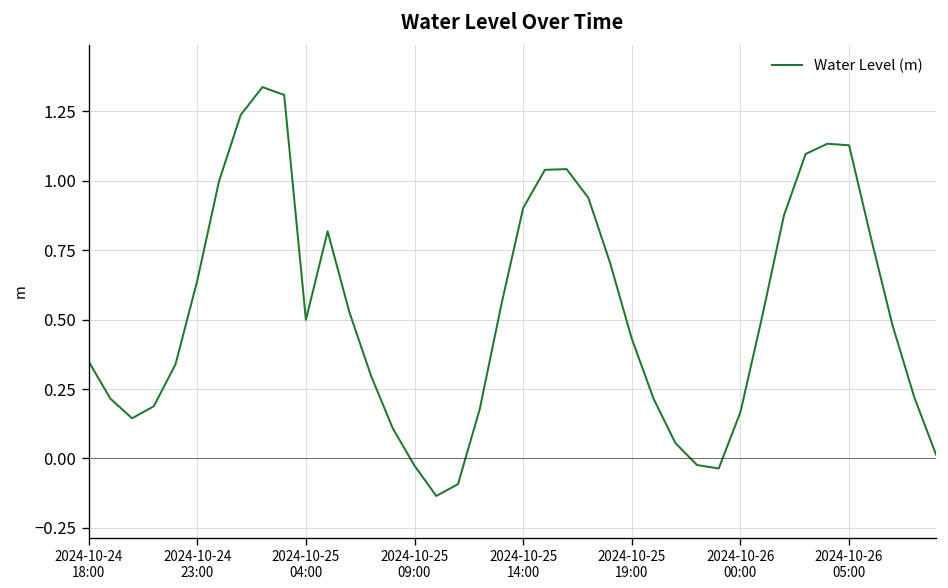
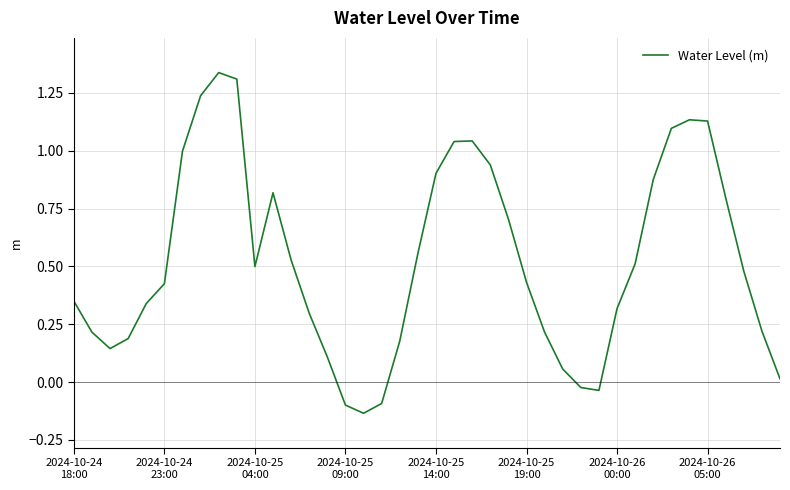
2024-10-24 23:00: 0.64 -> 0.42
2024-10-25 09:00: -0.03 -> -0.10
2024-10-26 00:00: 0.17 -> 0.32
